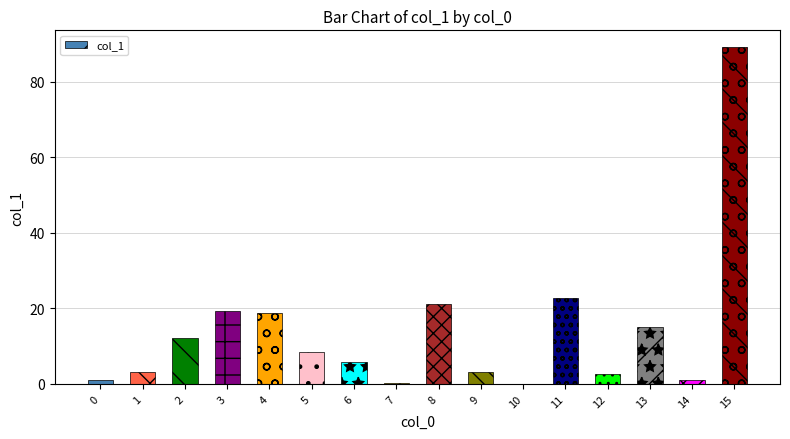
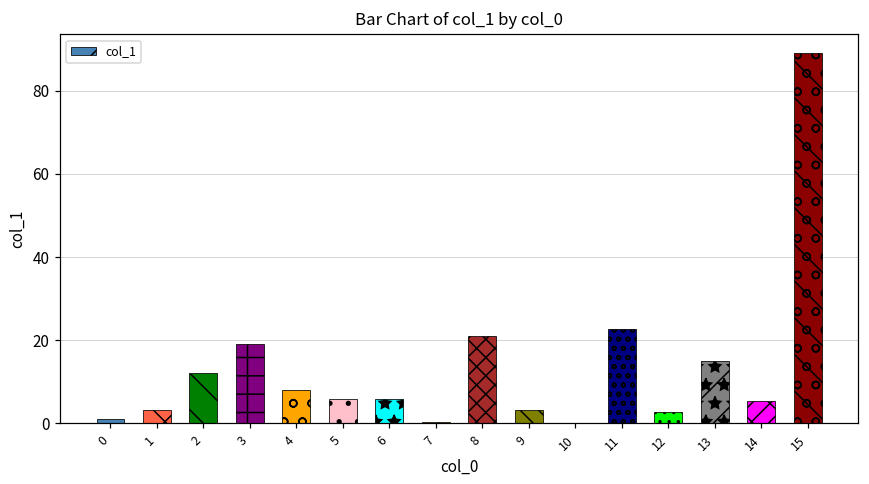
4: 19 -> 8
5: 8 -> 6
14: 1 -> 5
